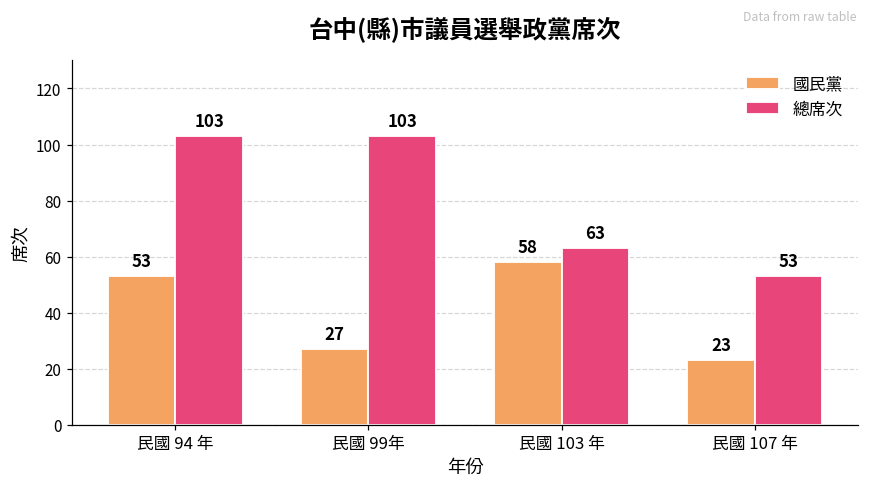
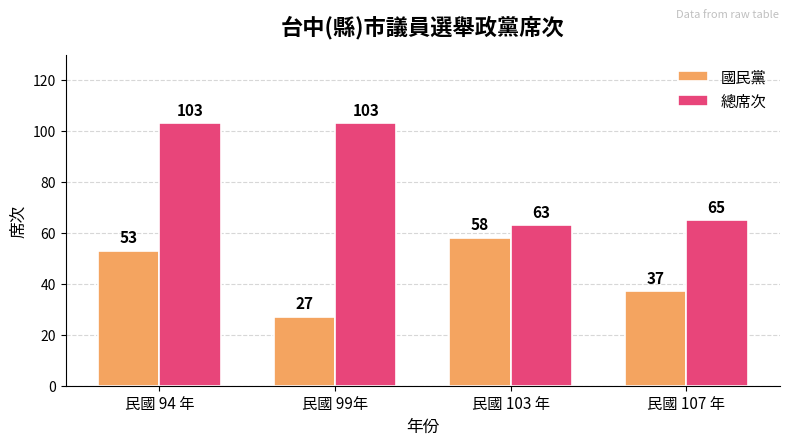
國民黨, 民國 107 年: 23 -> 37
總席次, 民國 107 年: 53 -> 65
